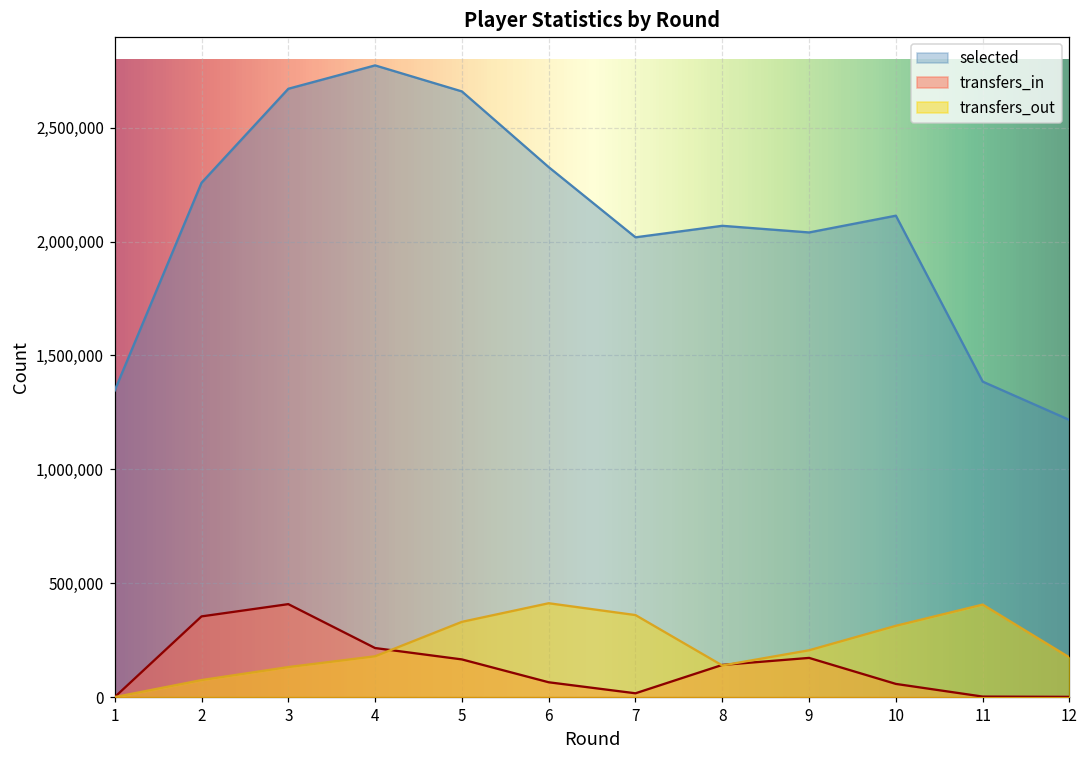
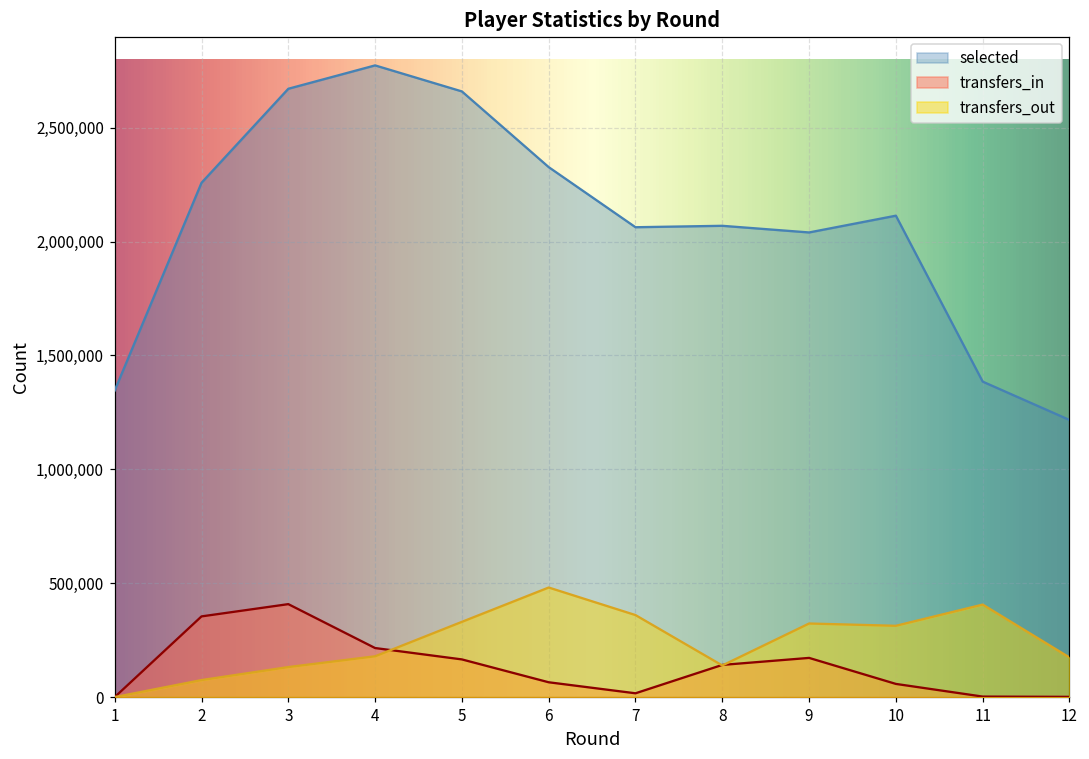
transfers_out, 6: 410,000 -> 480,000
selected, 7: 2,020,000 -> 2,060,000
transfers_out, 9: 210,000 -> 320,000
